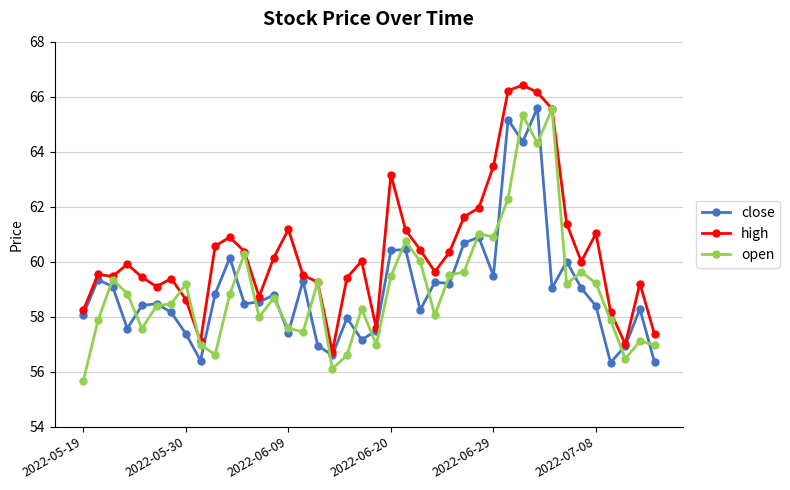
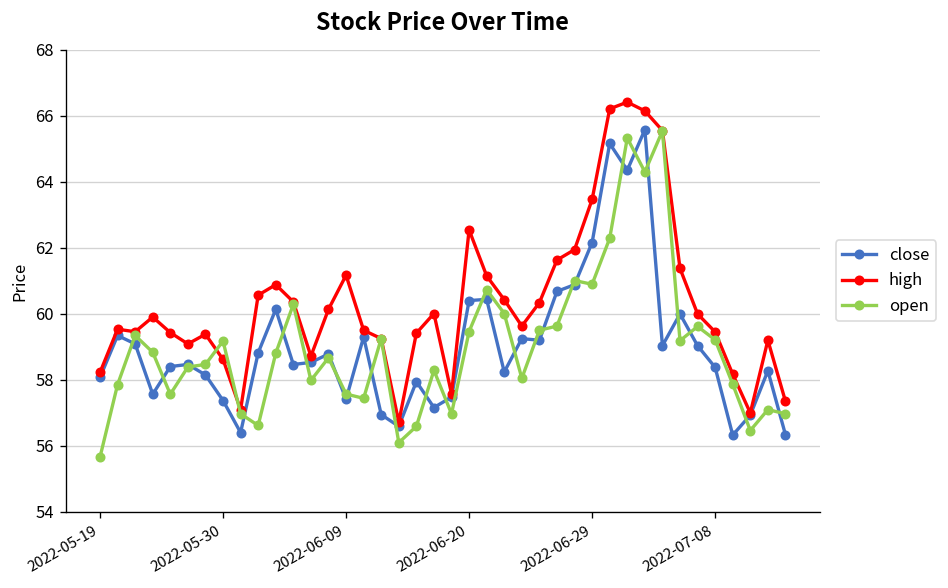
high, 2022-06-20: 63.2 -> 62.5
close, 2022-06-29: 59.5 -> 62.2
high, 2022-07-08: 61.0 -> 59.5
